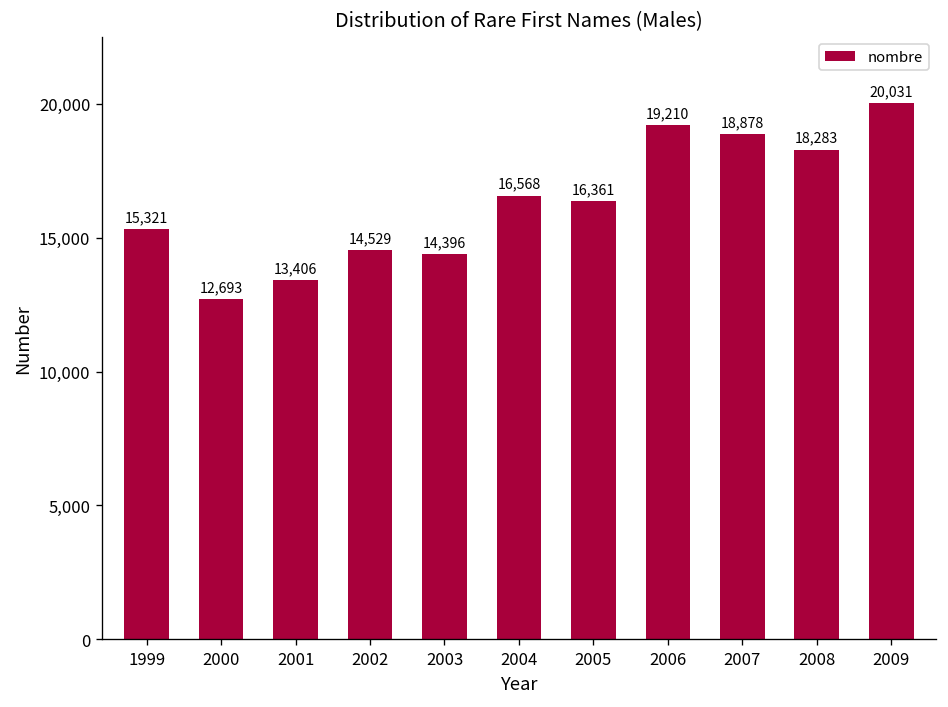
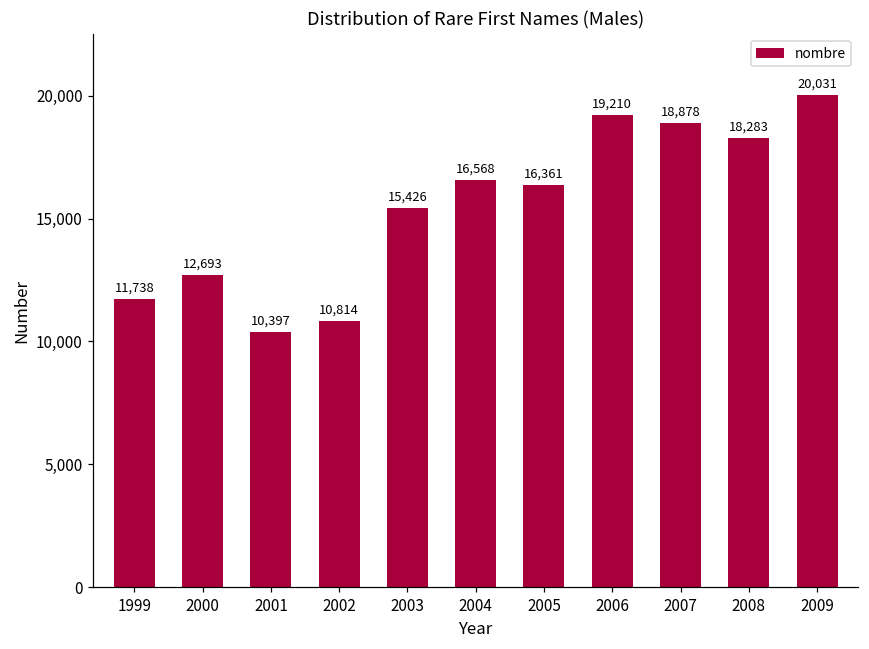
1999: 15,321 -> 11,738
2001: 13,406 -> 10,397
2002: 14,529 -> 10,814
2003: 14,396 -> 15,426
